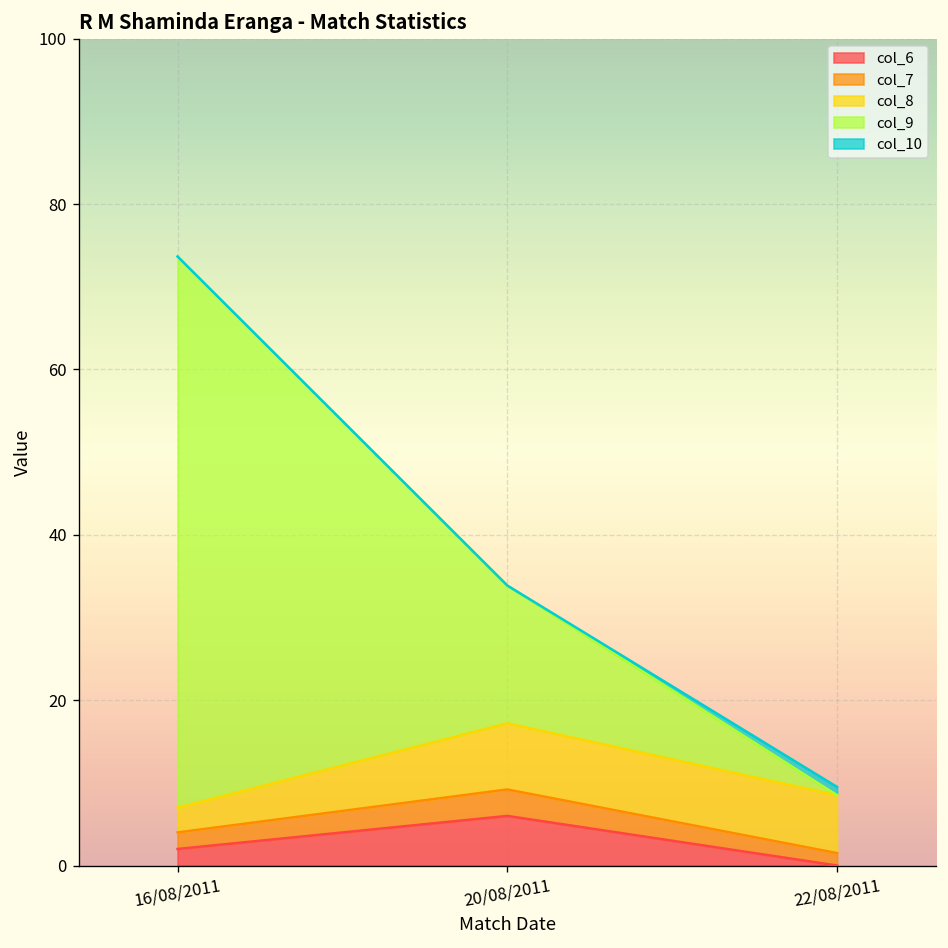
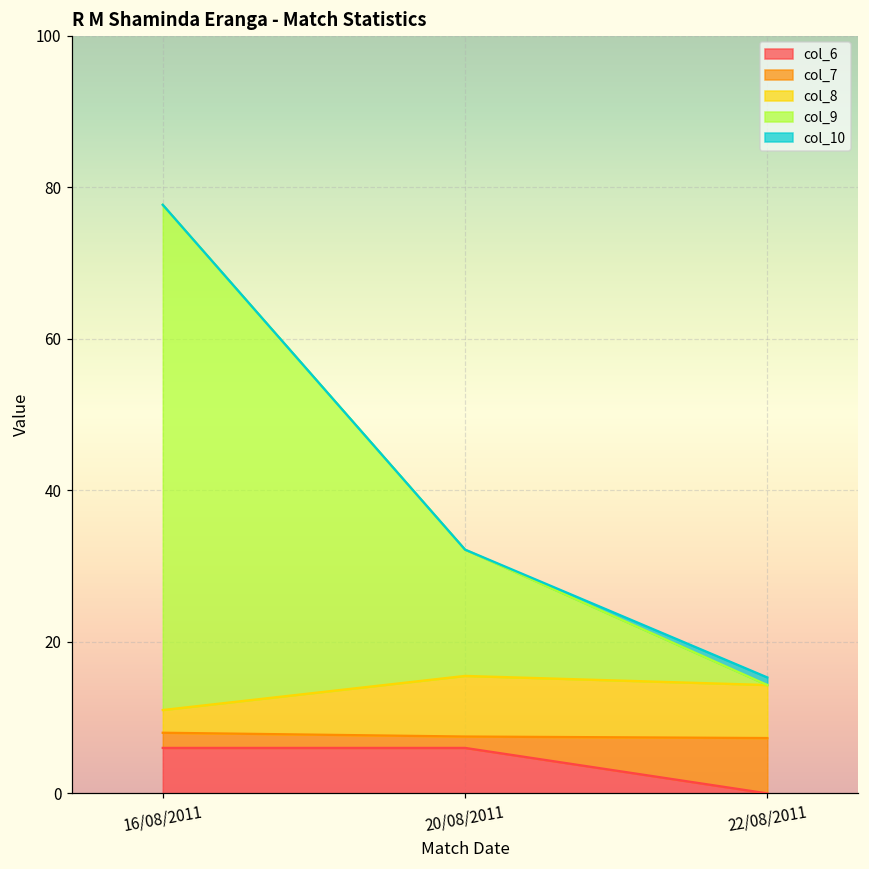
col_6, 16/08/2011: 2 -> 6
col_7, 20/08/2011: 3 -> 2
col_7, 22/08/2011: 2 -> 7
